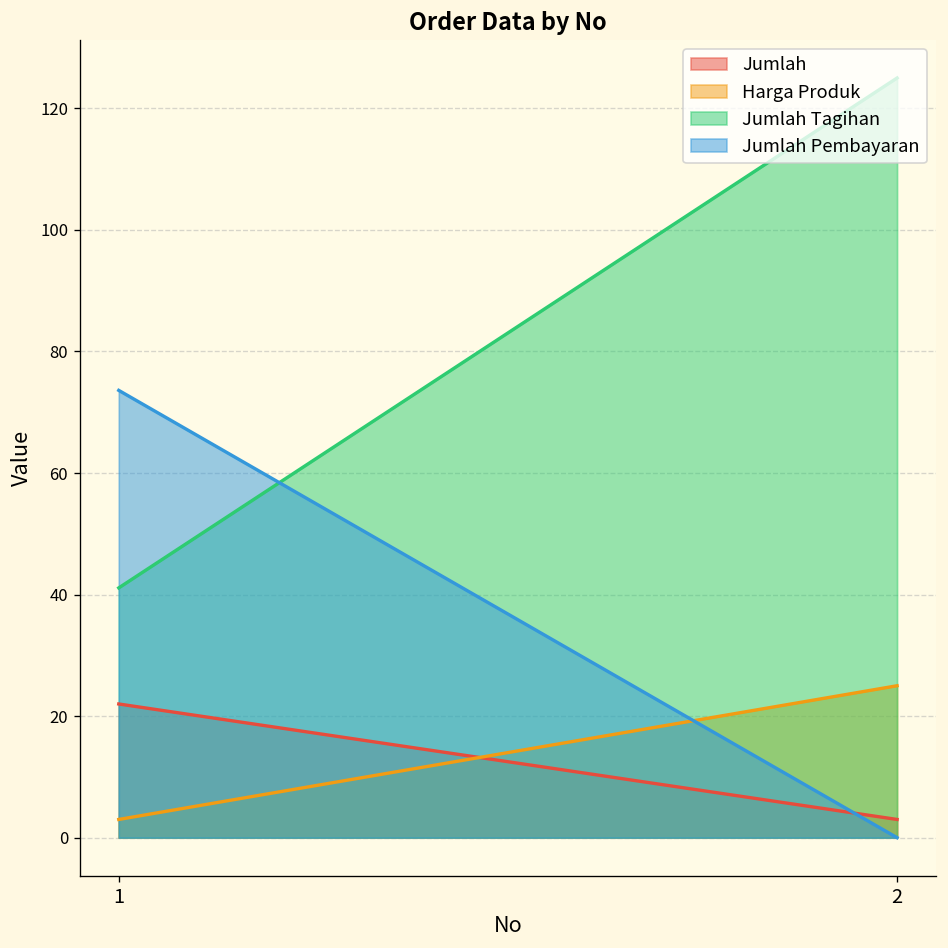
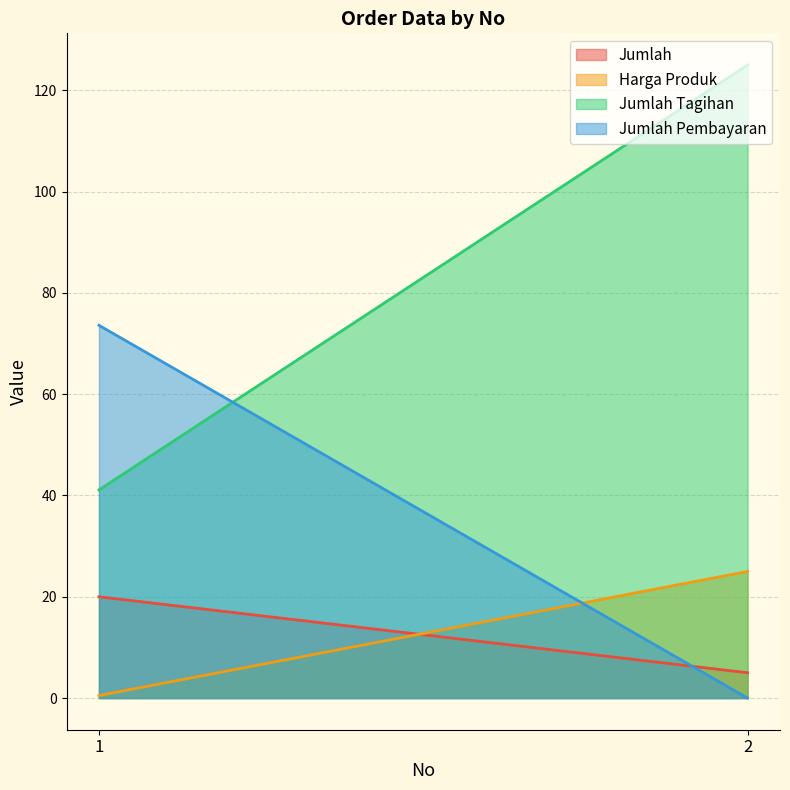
Jumlah, 1: 22 -> 20
Harga Produk, 1: 3 -> 1
Jumlah, 2: 3 -> 5
